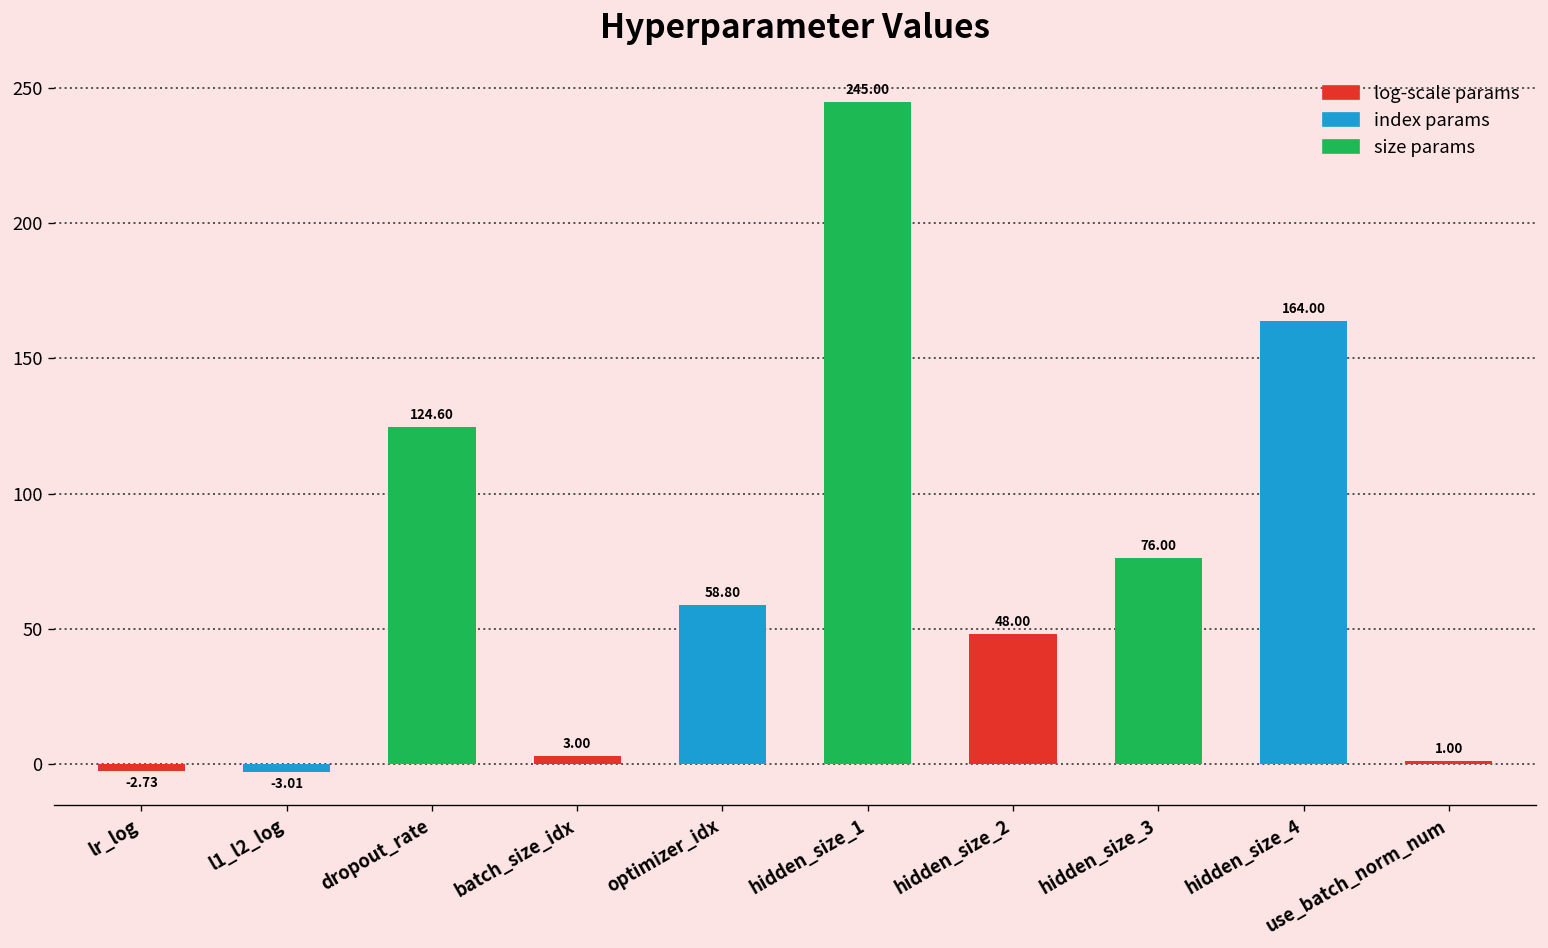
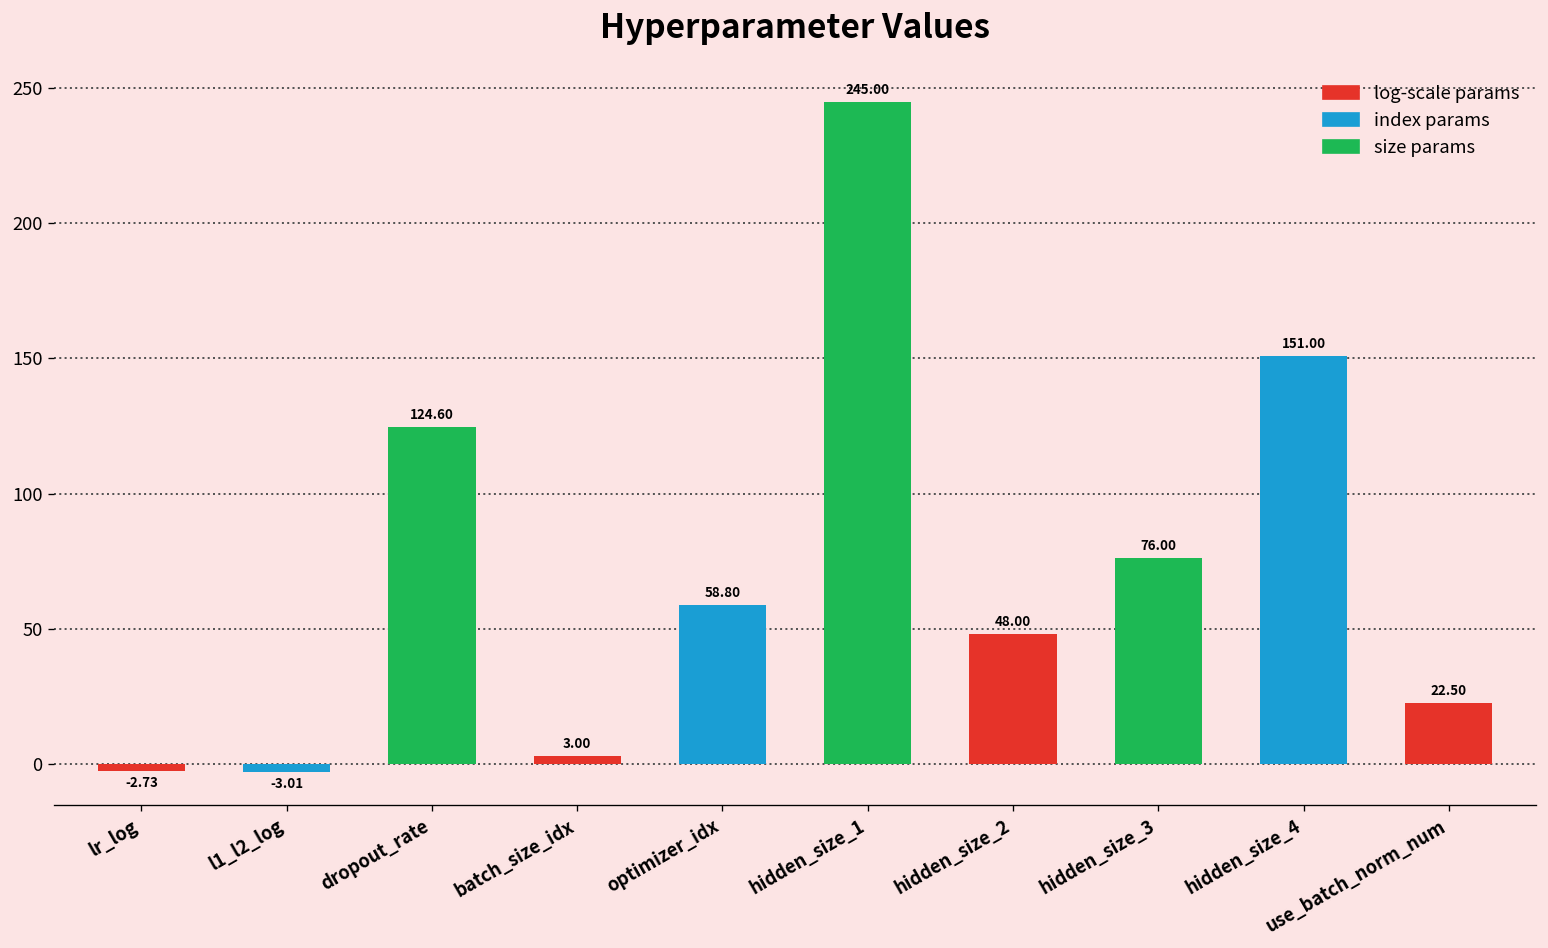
hidden_size_4: 164.00 -> 151.00
use_batch_norm_num: 1.00 -> 22.50
